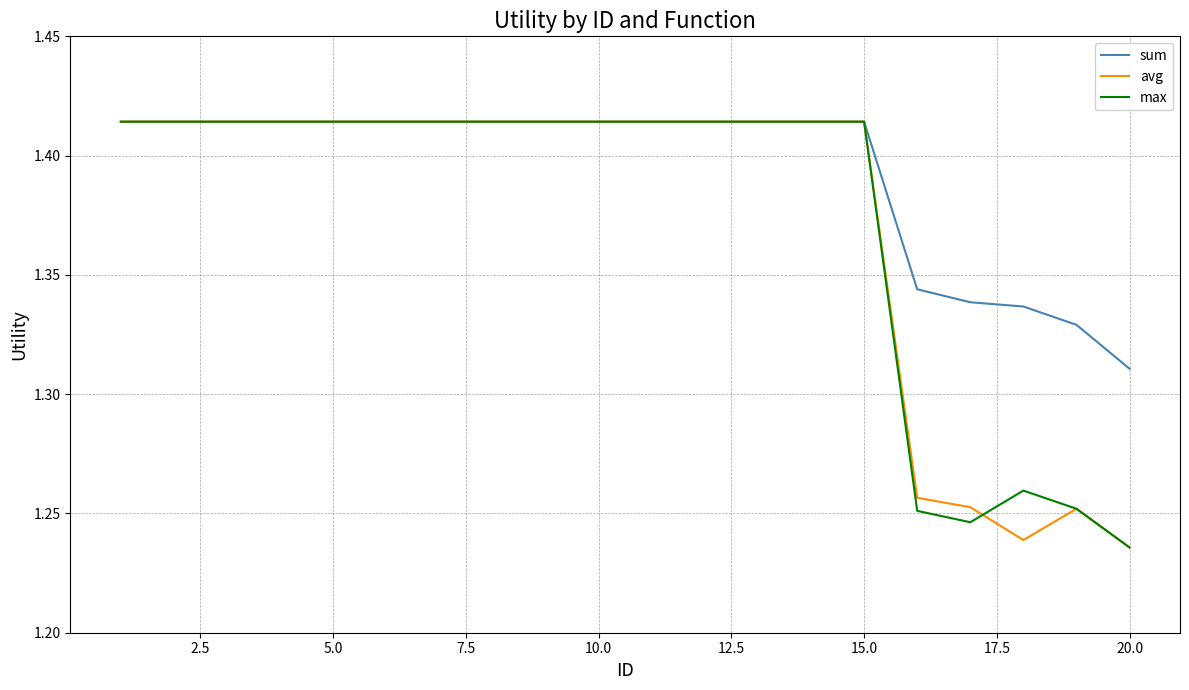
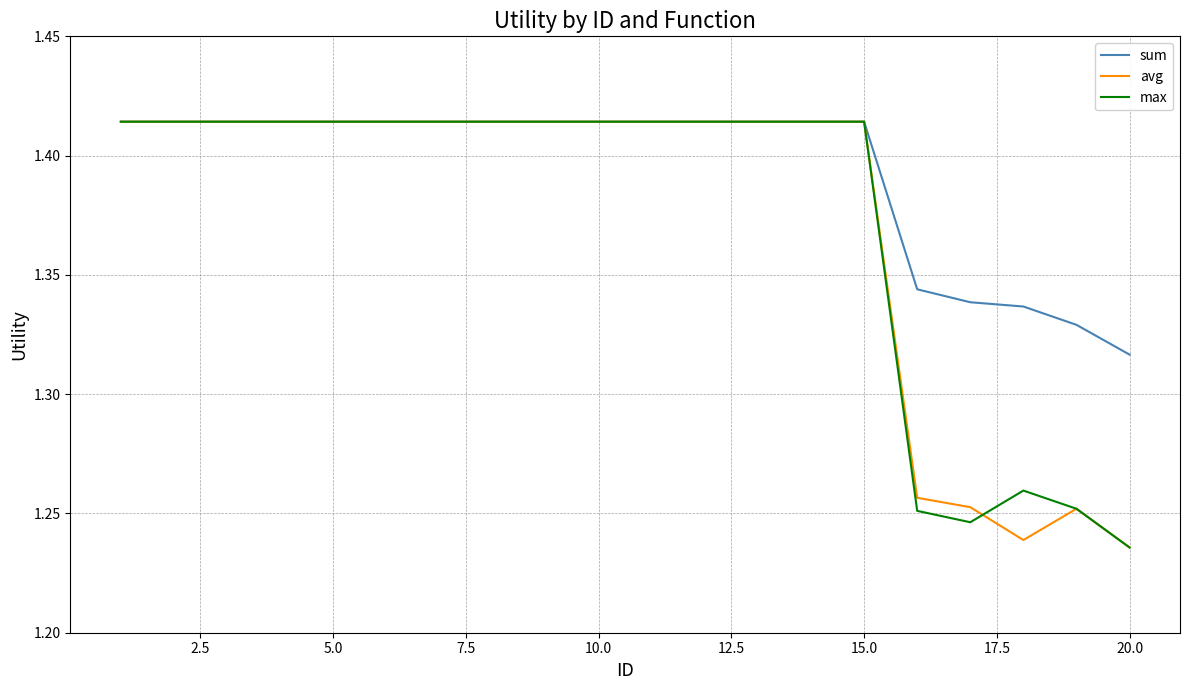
sum, 20.0: 1.311 -> 1.317
